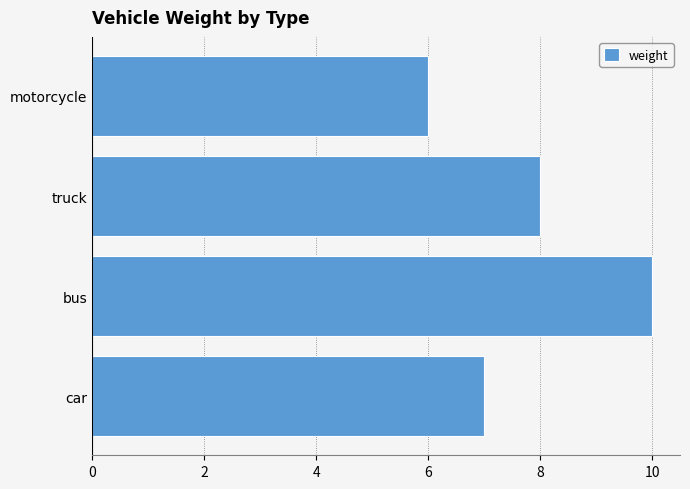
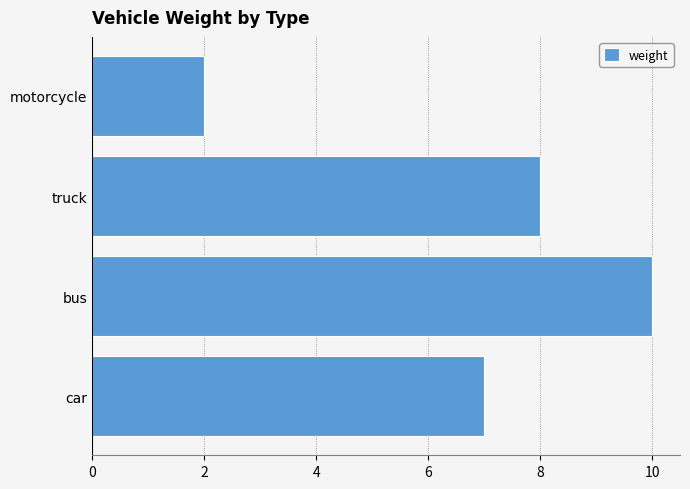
motorcycle: 6 -> 2
